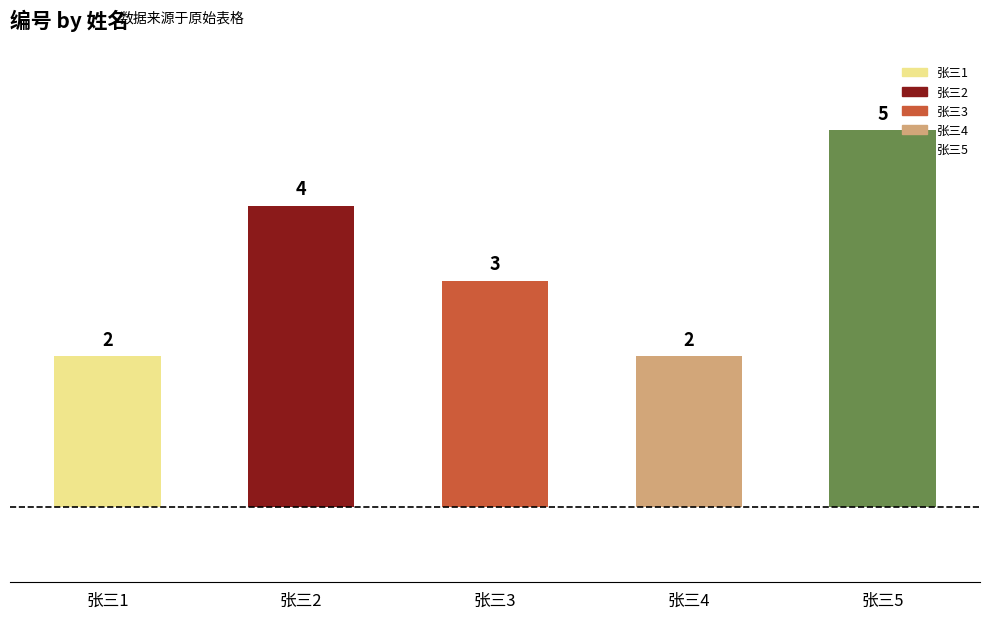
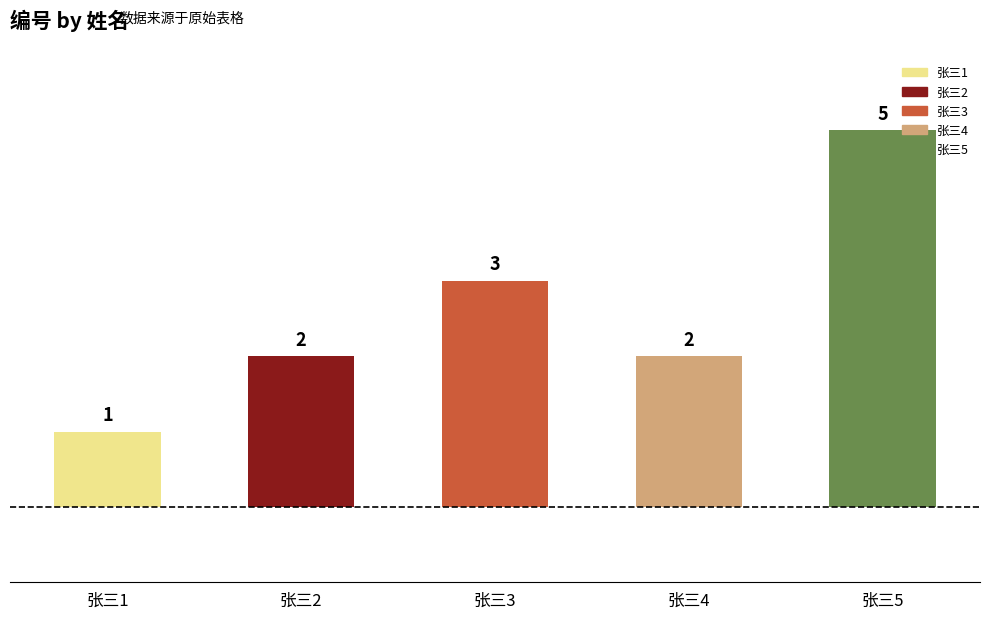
张三1: 2 -> 1
张三2: 4 -> 2
